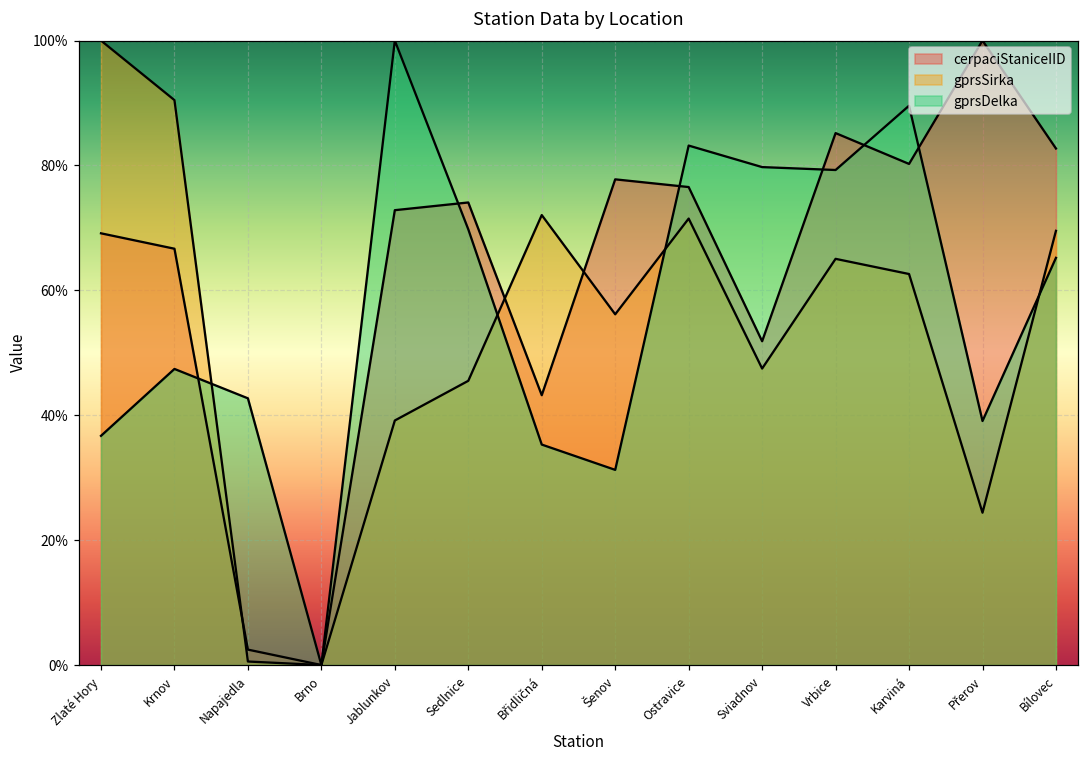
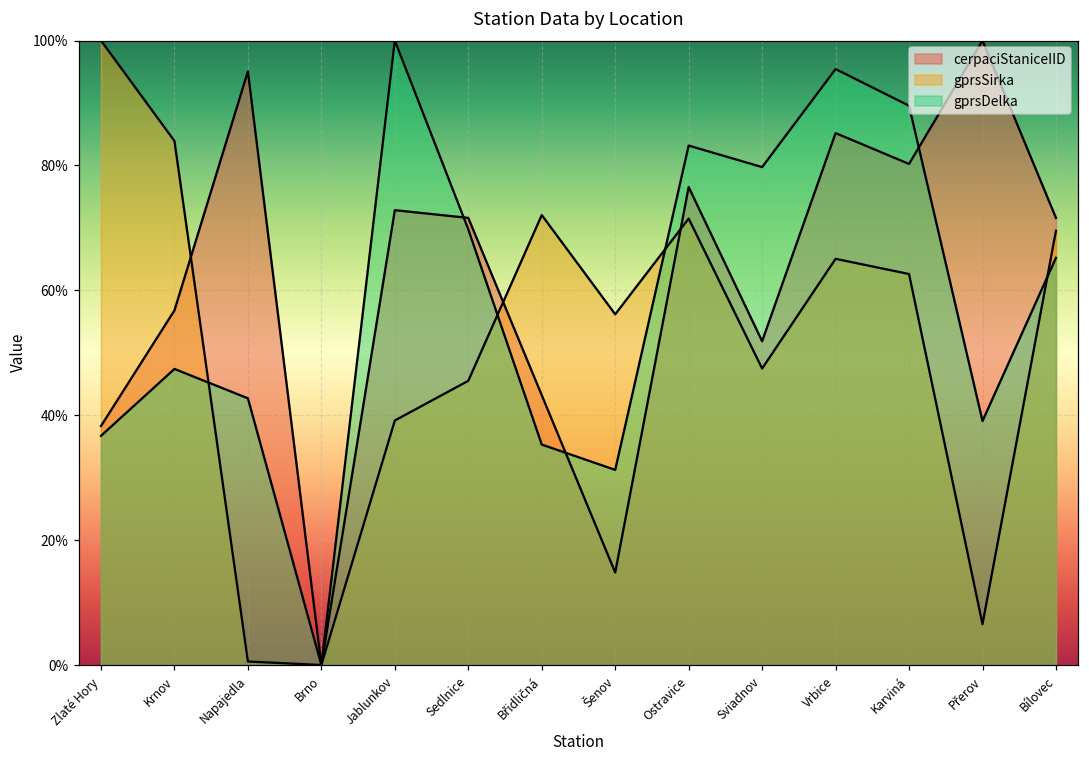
cerpaciStaniceIID, Zlaté Hory: 69% -> 38%
cerpaciStaniceIID, Krnov: 67% -> 57%
gprsSirka, Krnov: 90% -> 84%
cerpaciStaniceIID, Napajedla: 2% -> 95%
cerpaciStaniceIID, Sedlnice: 74% -> 72%
cerpaciStaniceIID, Šenov: 78% -> 15%
gprsDelka, Vrbice: 79% -> 95%
gprsSirka, Přerov: 24% -> 7%
cerpaciStaniceIID, Bílovec: 83% -> 72%
